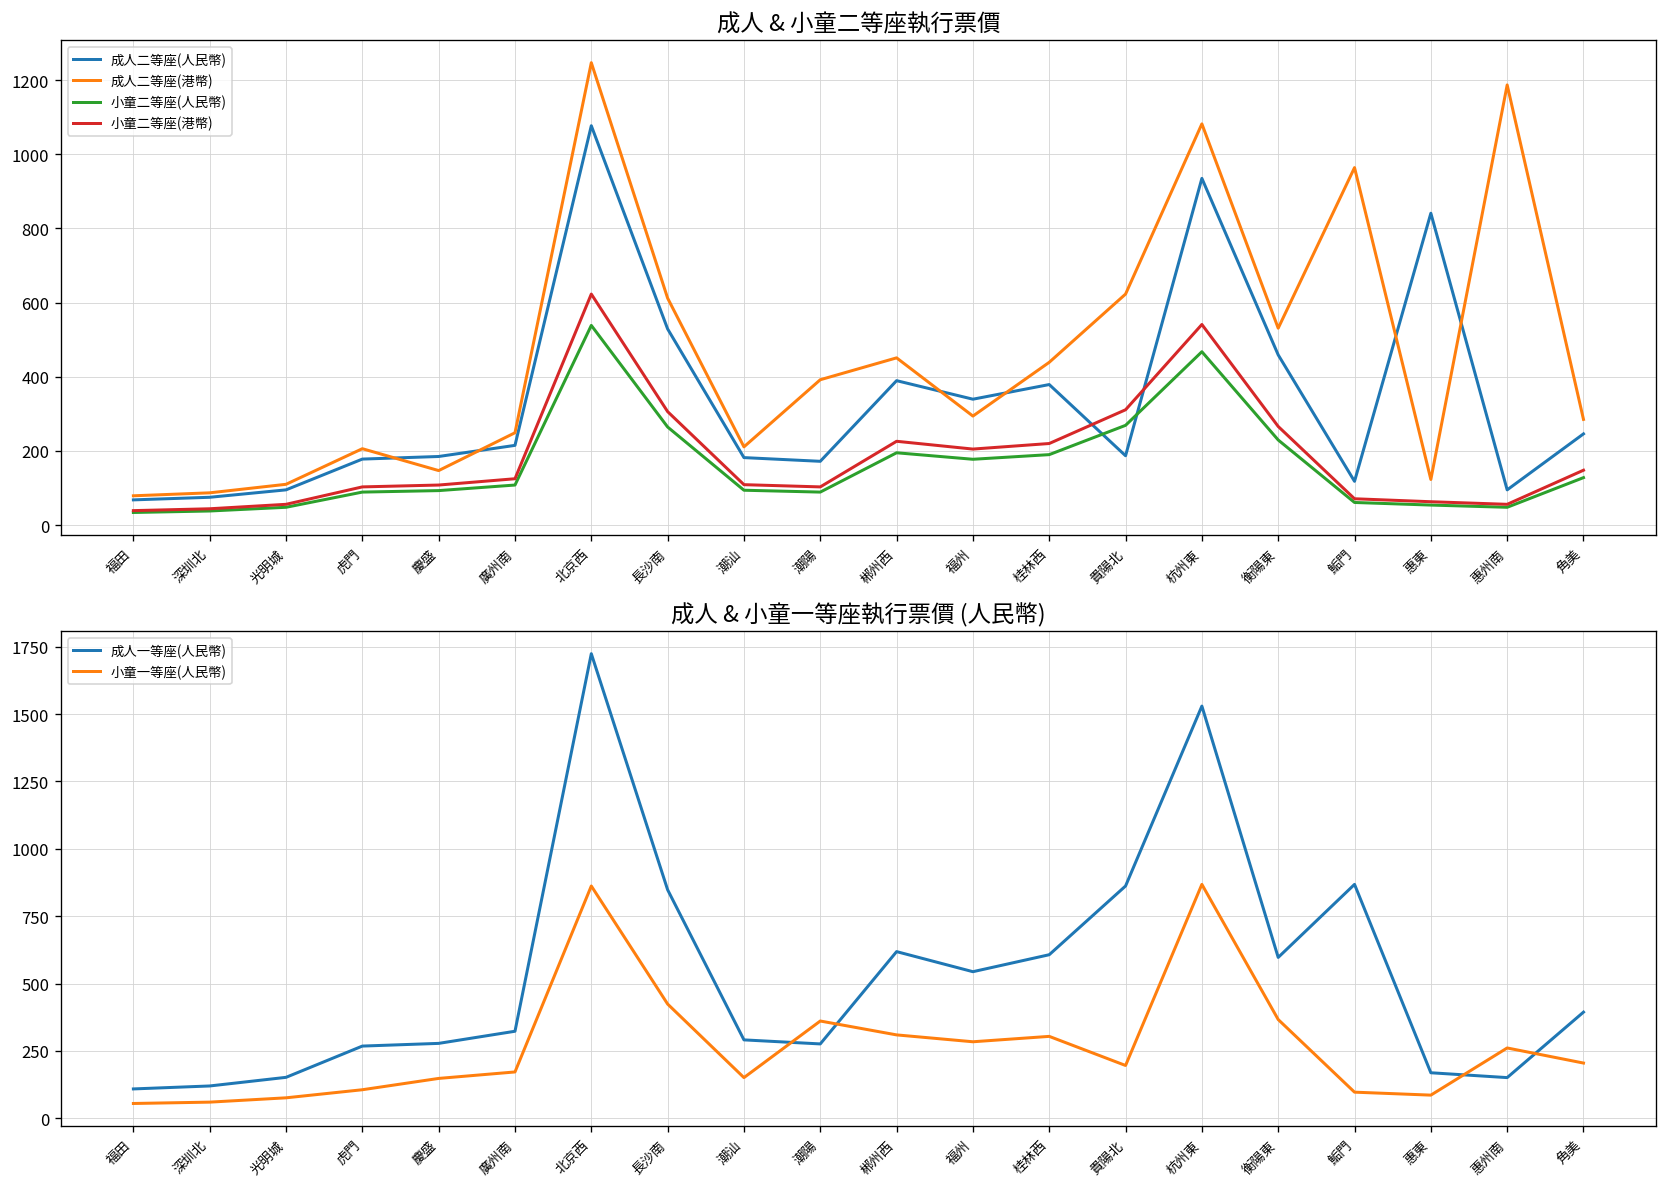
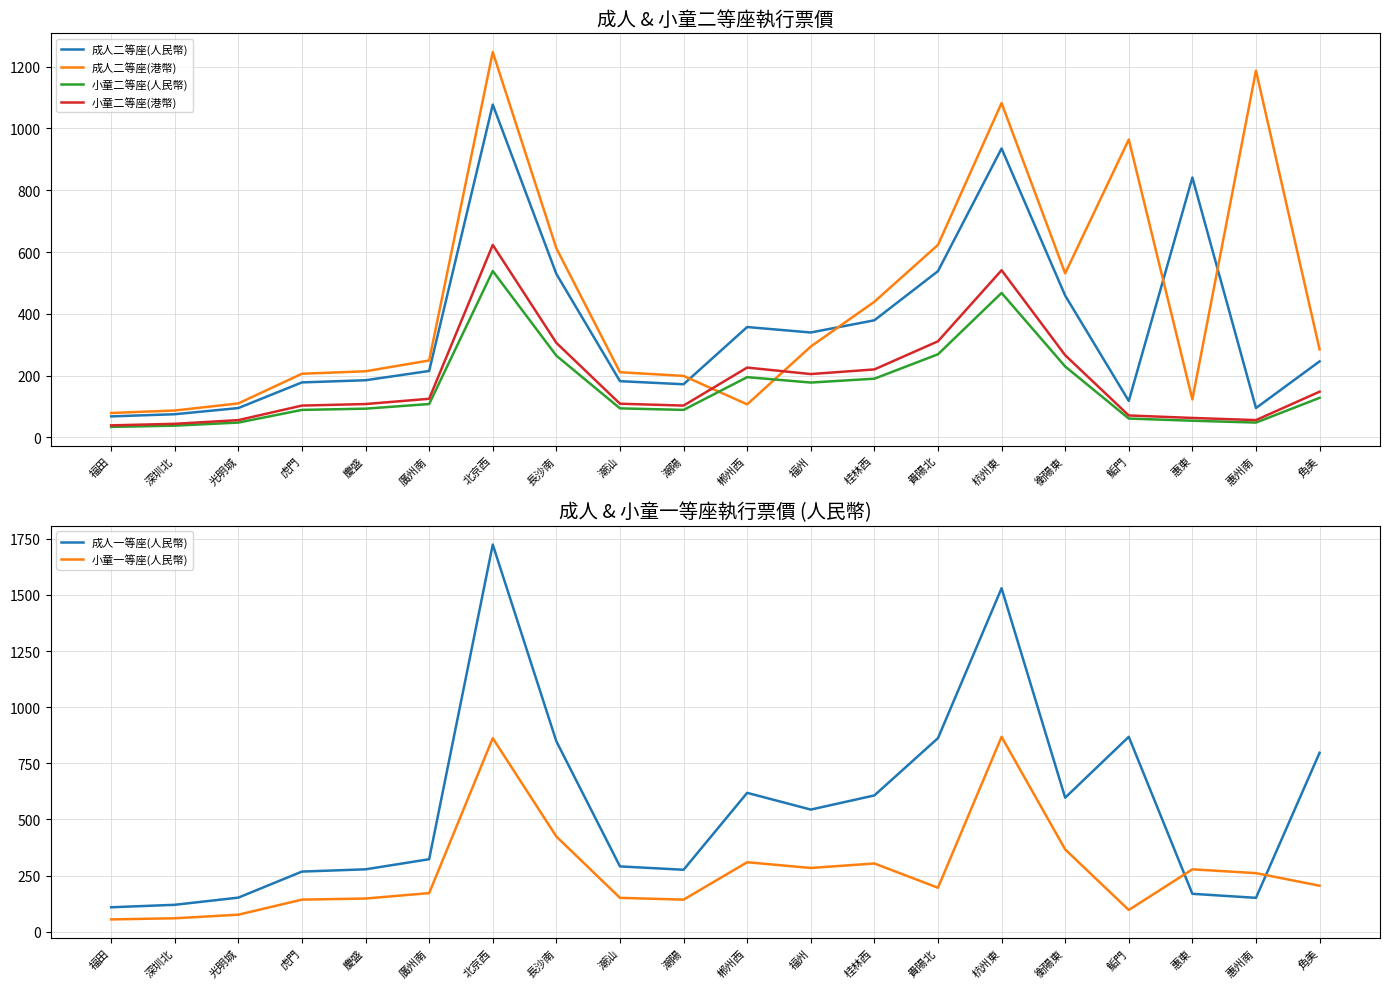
成人 & 小童二等座執行票價, 成人二等座(港幣), 慶盛: 150 -> 210
成人 & 小童二等座執行票價, 成人二等座(港幣), 潮陽: 390 -> 200
成人 & 小童二等座執行票價, 成人二等座(人民幣), 郴州西: 390 -> 360
成人 & 小童二等座執行票價, 成人二等座(港幣), 郴州西: 450 -> 110
成人 & 小童二等座執行票價, 成人二等座(人民幣), 貴陽北: 190 -> 540
成人 & 小童一等座執行票價 (人民幣), 小童一等座(人民幣), 虎門: 110 -> 140
成人 & 小童一等座執行票價 (人民幣), 小童一等座(人民幣), 潮陽: 360 -> 140
成人 & 小童一等座執行票價 (人民幣), 小童一等座(人民幣), 惠東: 90 -> 280
成人 & 小童一等座執行票價 (人民幣), 成人一等座(人民幣), 角美: 390 -> 800
